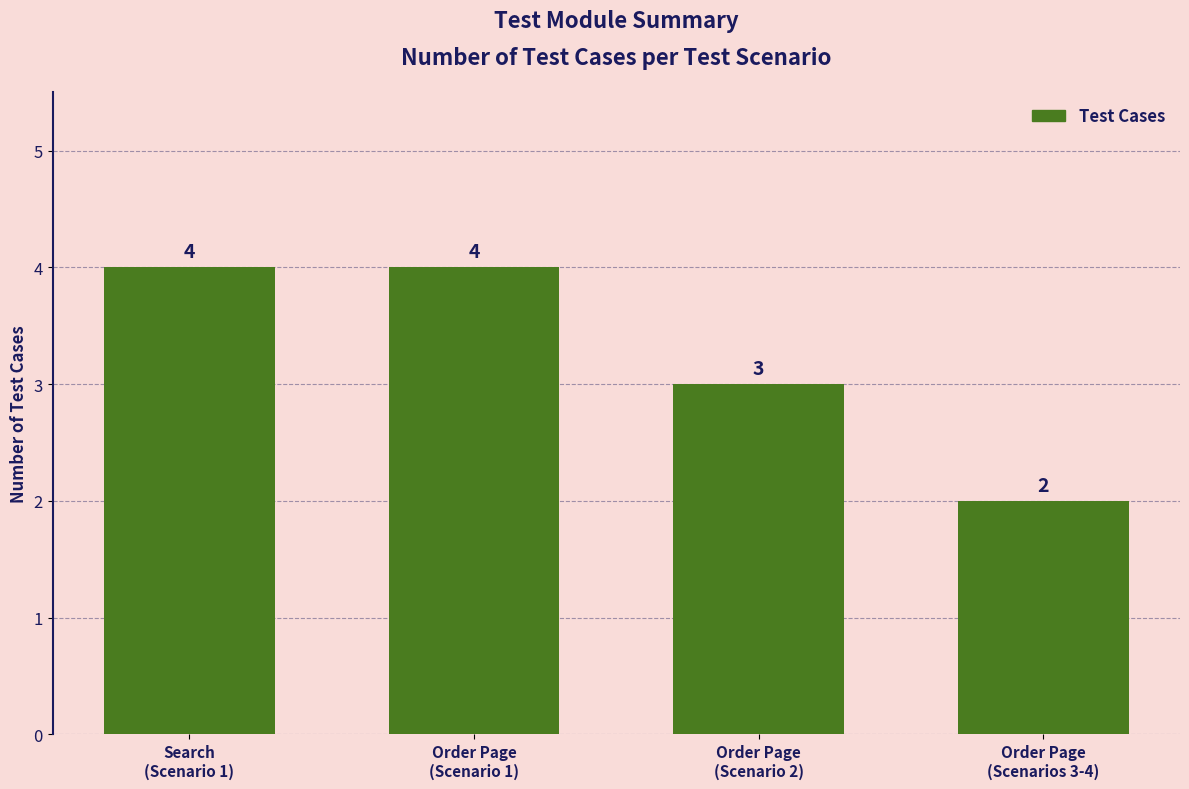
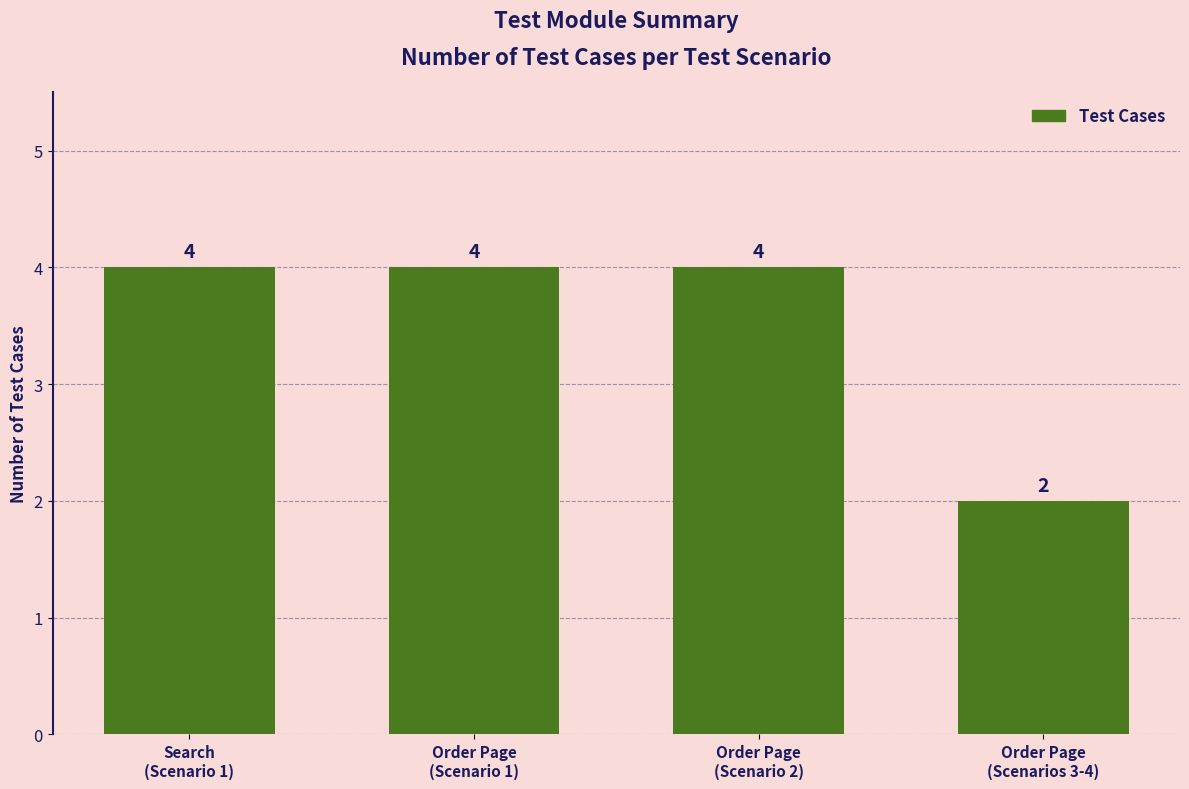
Order Page (Scenario 2): 3 -> 4
